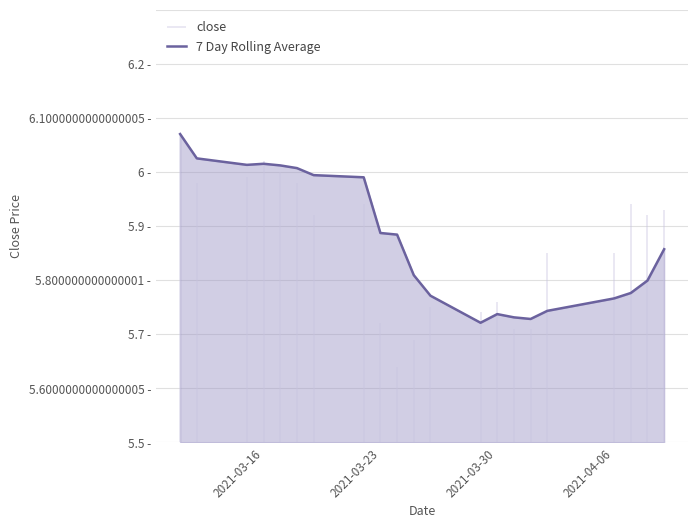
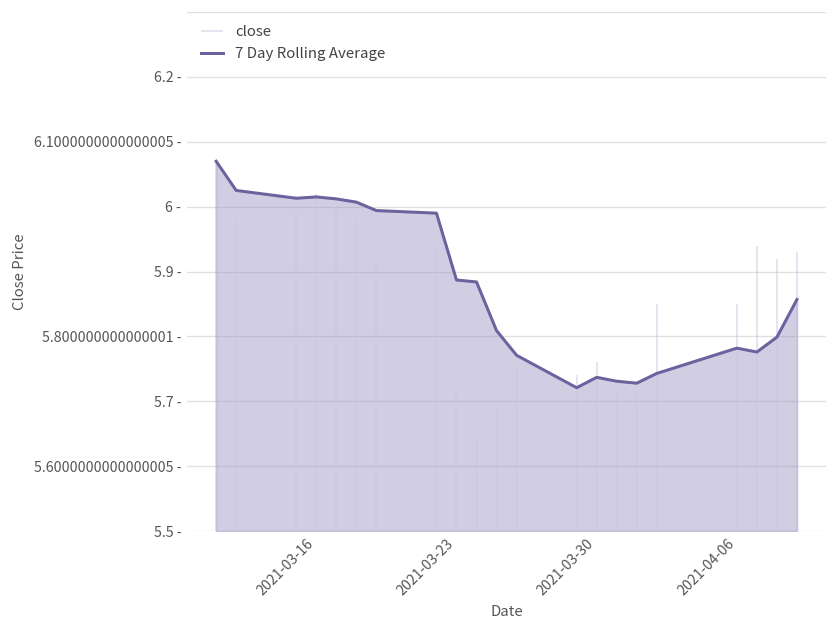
2021-04-06: 5.77 - -> 5.78 -
